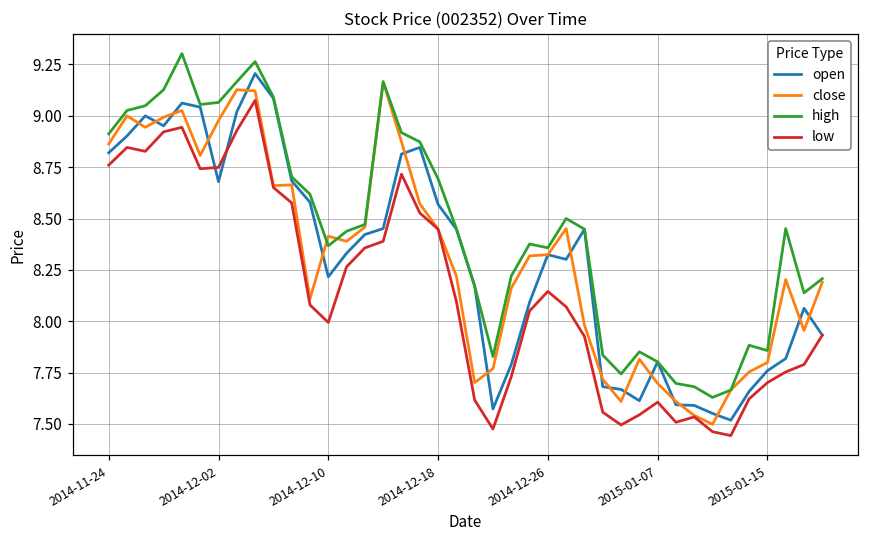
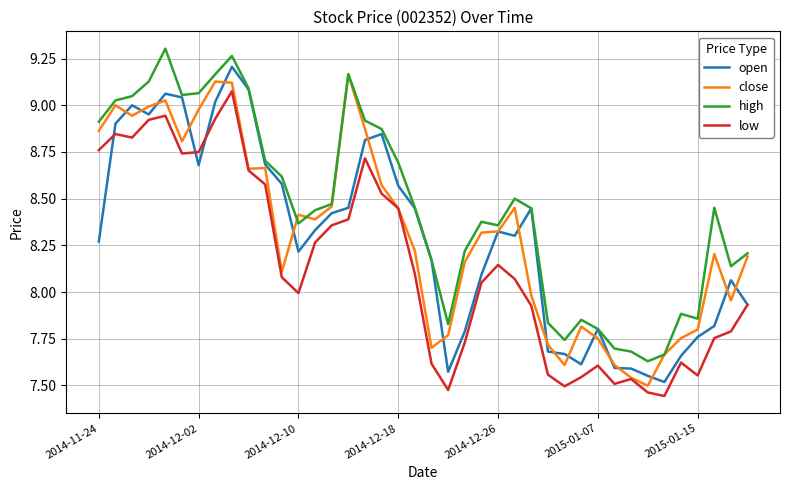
open, 2014-11-24: 8.82 -> 8.27
close, 2015-01-07: 7.70 -> 7.75
low, 2015-01-15: 7.70 -> 7.55
